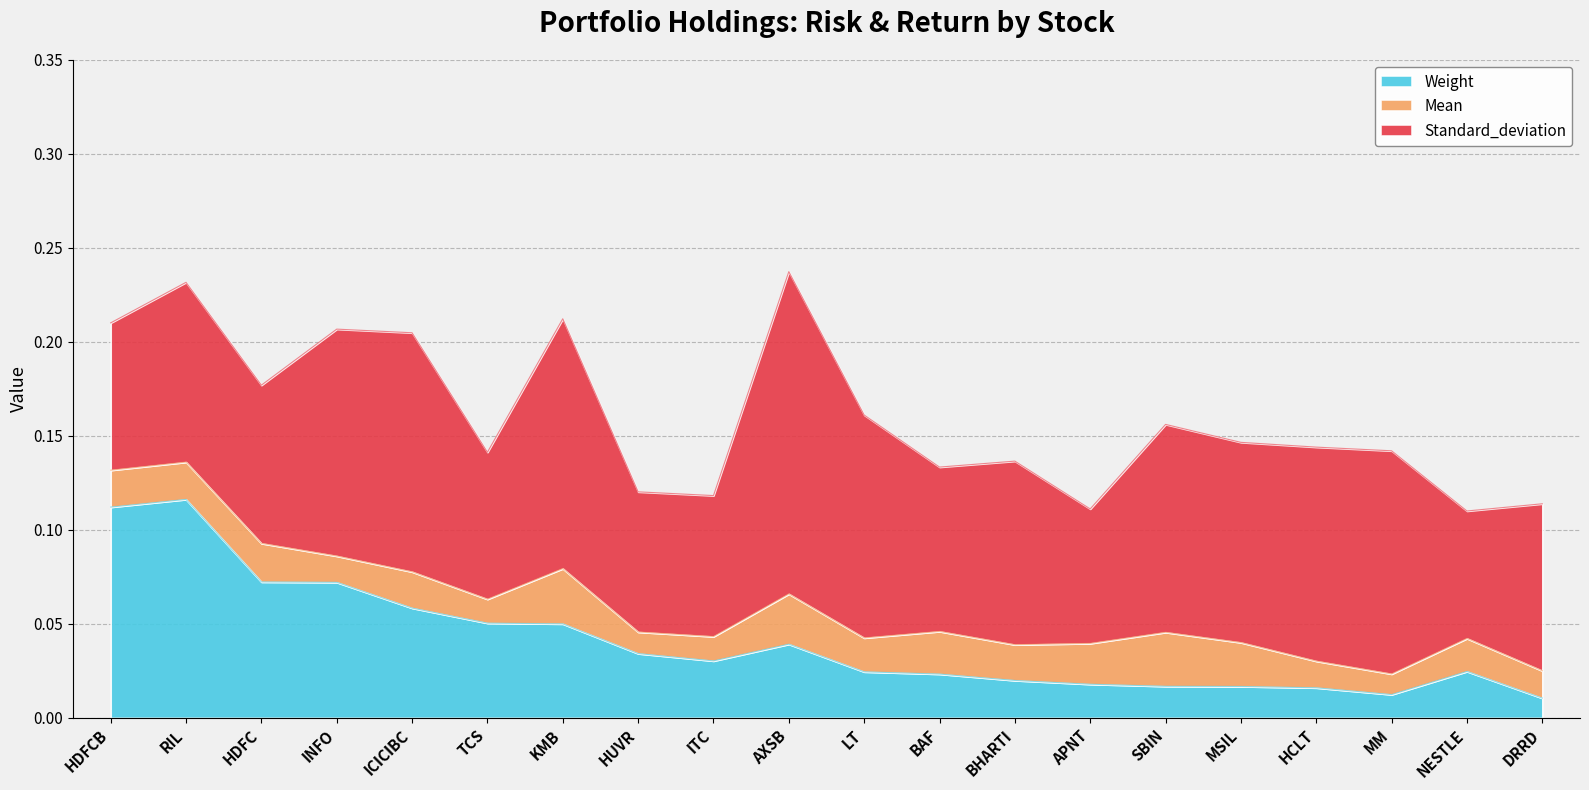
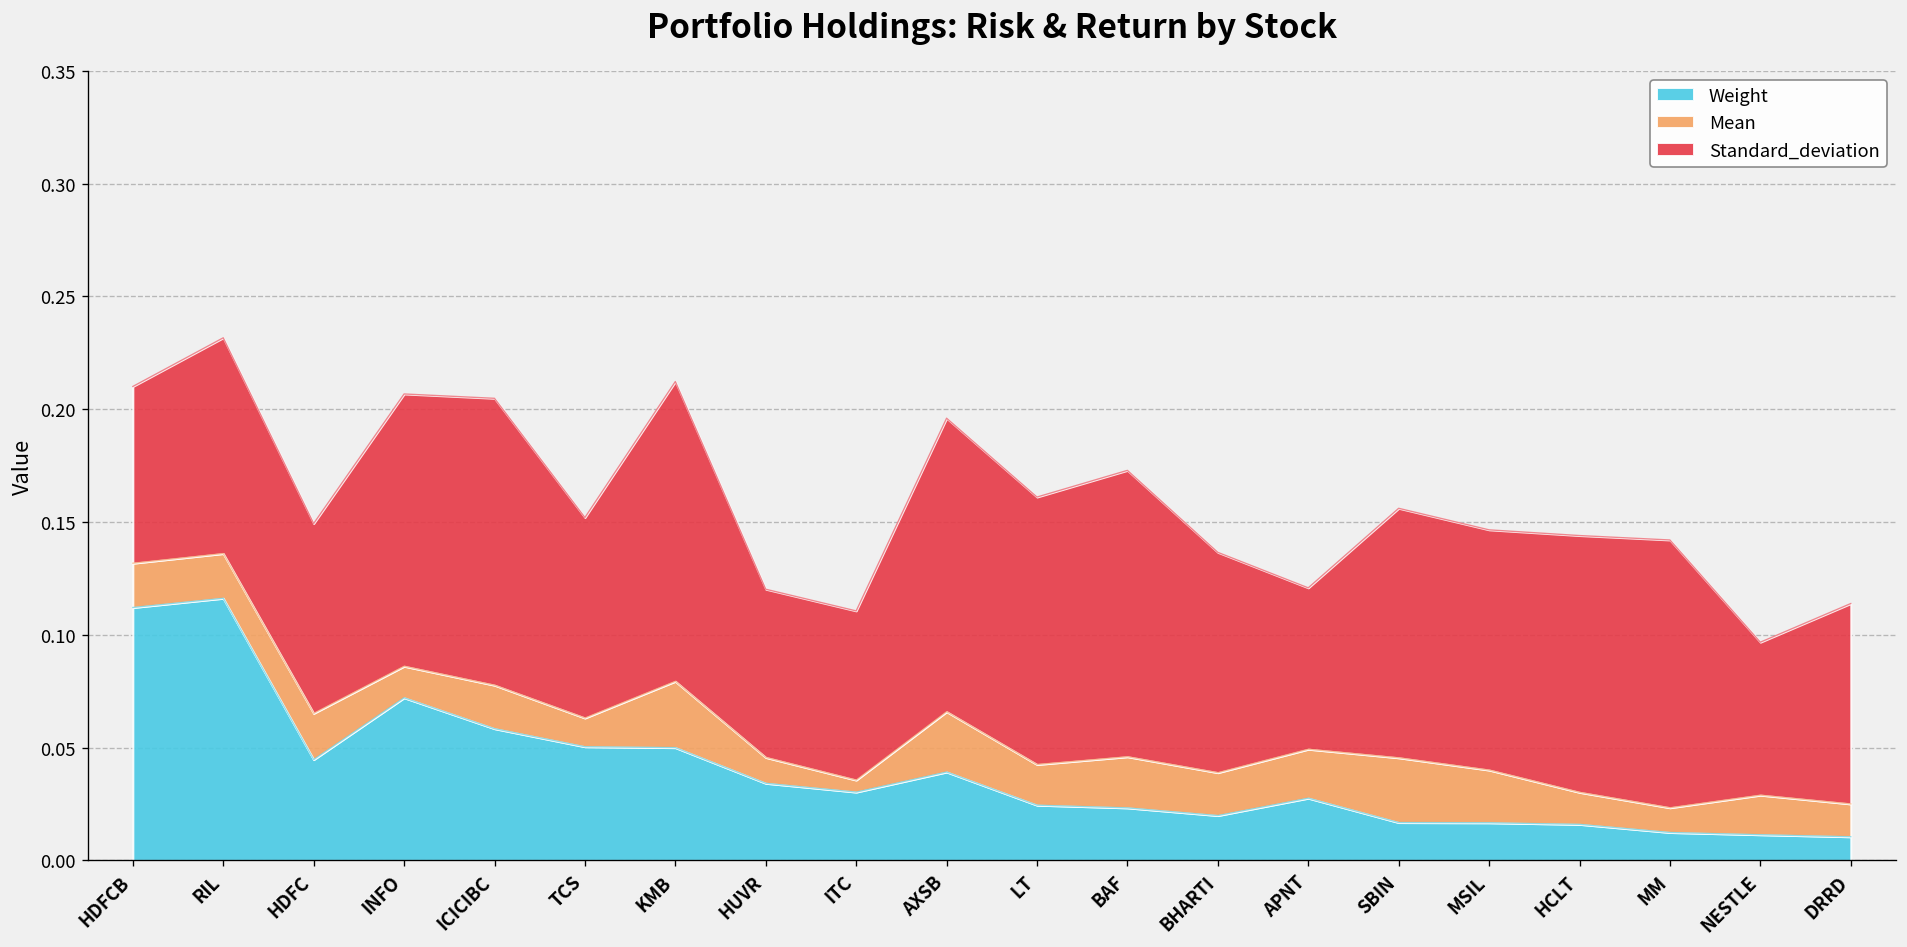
Weight, HDFC: 0.072 -> 0.045
Standard_deviation, TCS: 0.078 -> 0.089
Mean, ITC: 0.013 -> 0.005
Standard_deviation, AXSB: 0.171 -> 0.130
Standard_deviation, BAF: 0.087 -> 0.127
Weight, APNT: 0.018 -> 0.028
Weight, NESTLE: 0.025 -> 0.011
